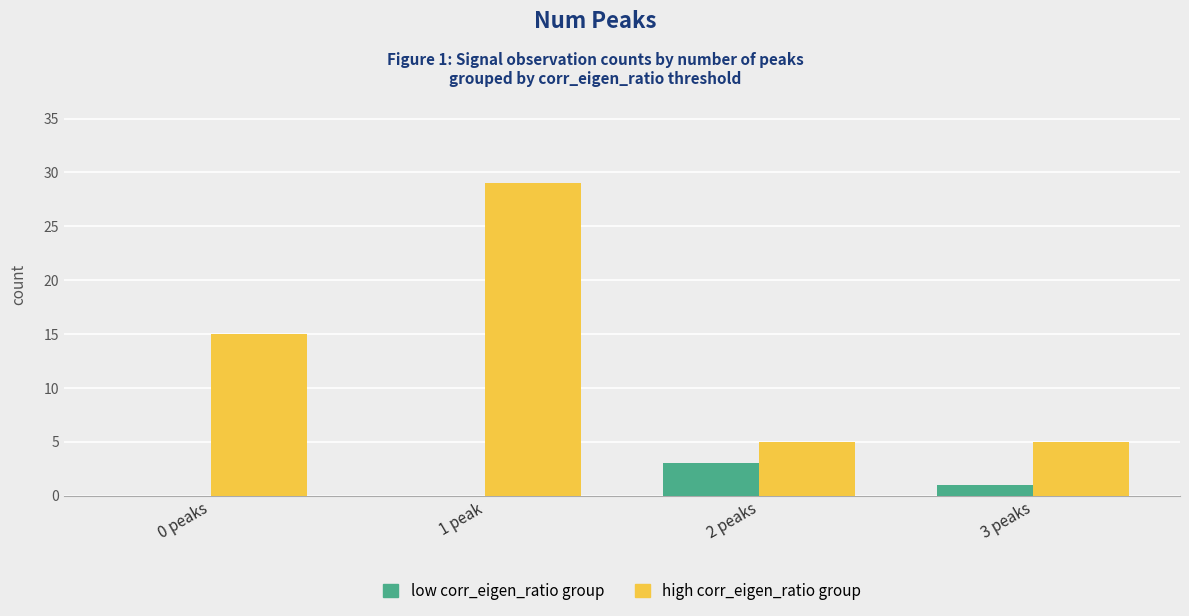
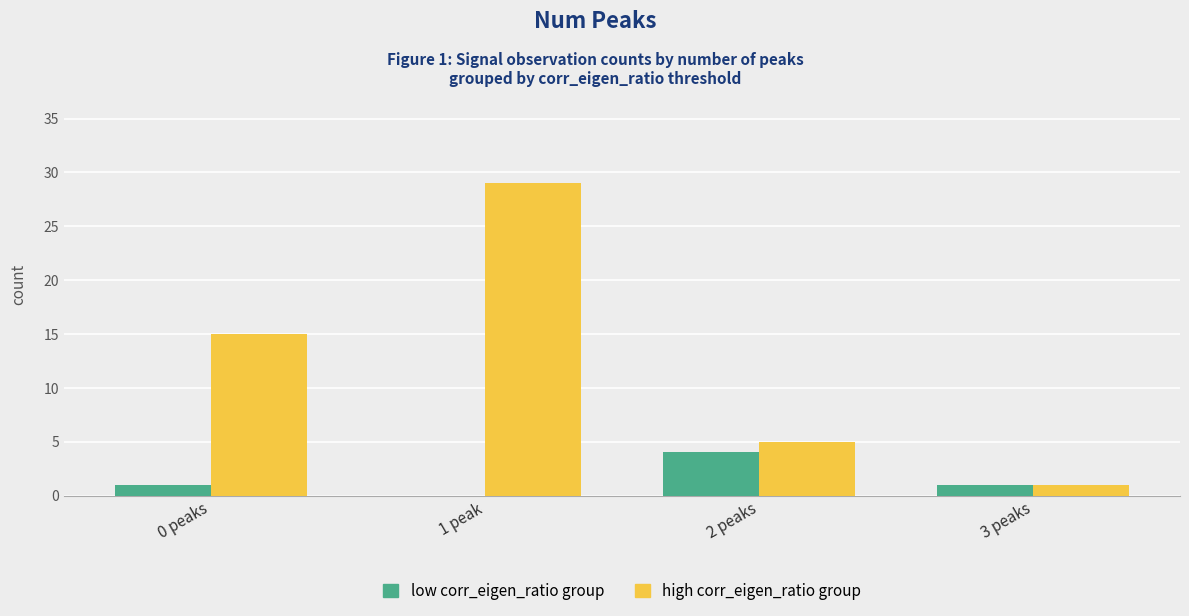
low corr_eigen_ratio group, 0 peaks: 0 -> 1
low corr_eigen_ratio group, 2 peaks: 3 -> 4
high corr_eigen_ratio group, 3 peaks: 5 -> 1
